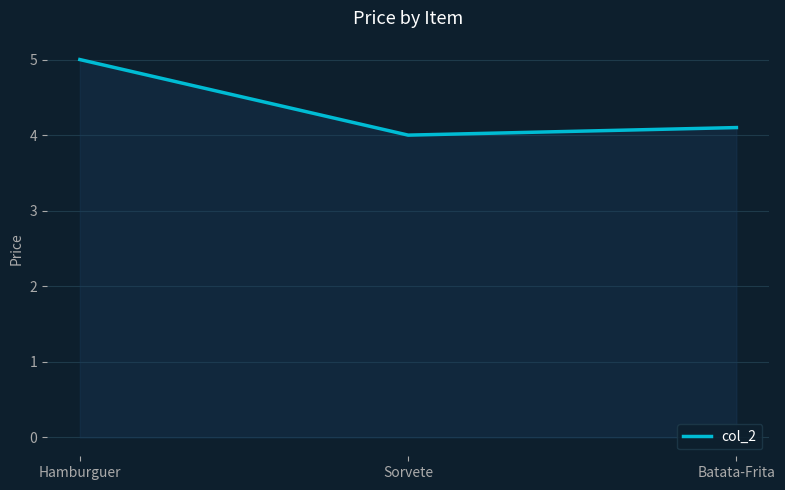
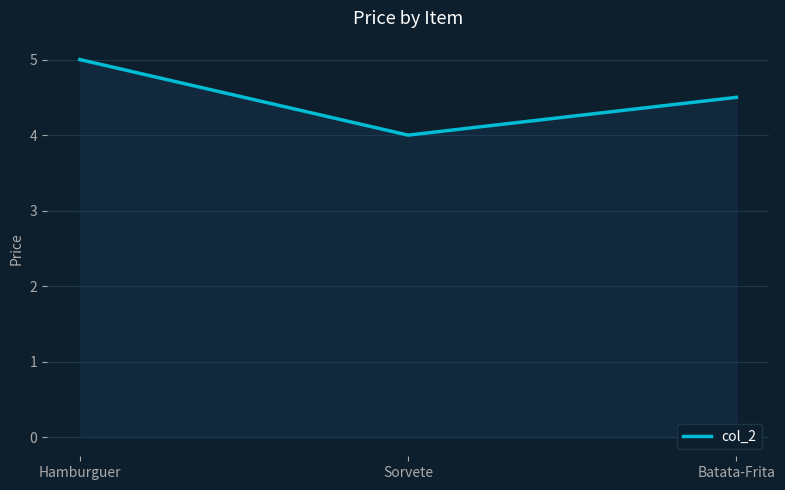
Batata-Frita: 4.1 -> 4.5
